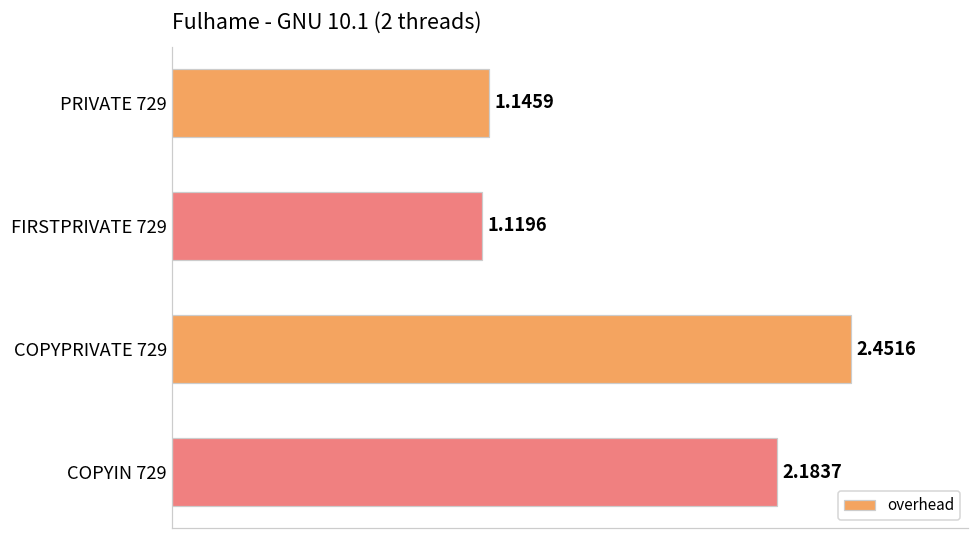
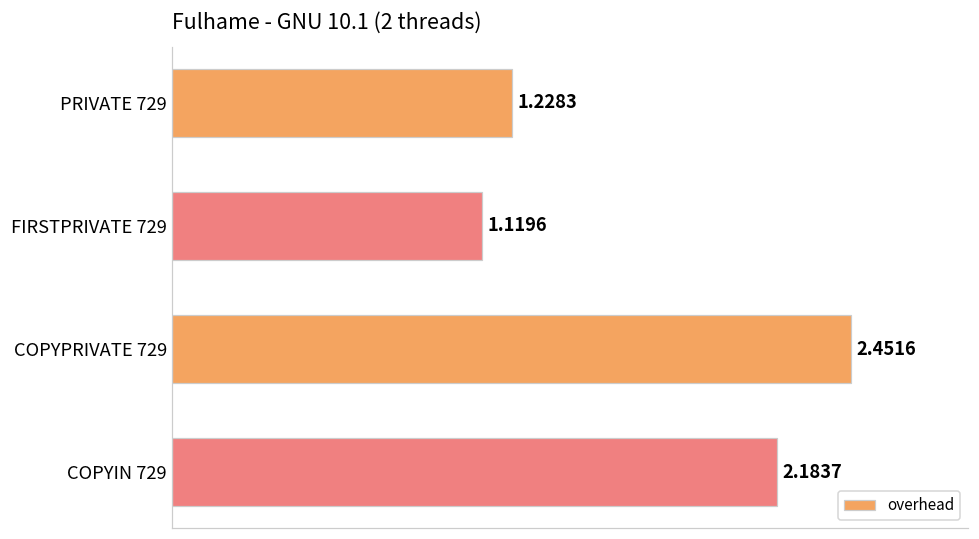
PRIVATE 729: 1.1459 -> 1.2283
